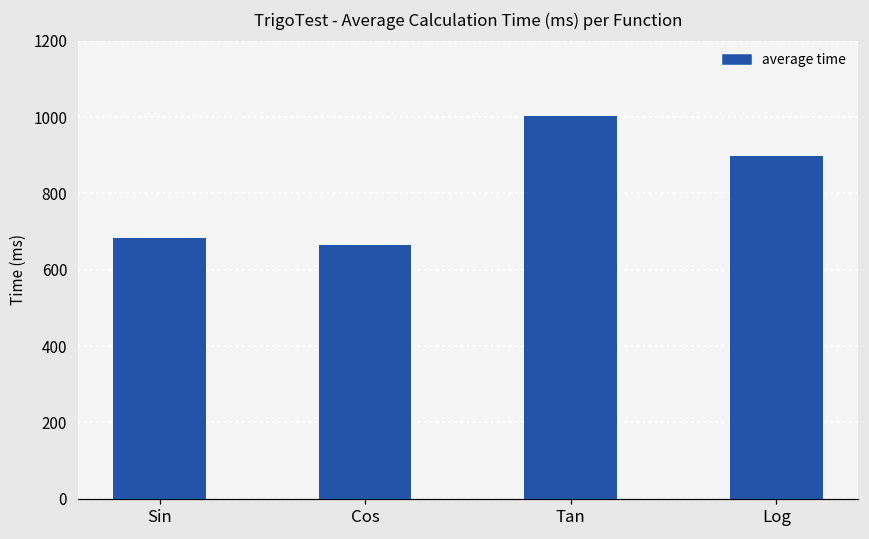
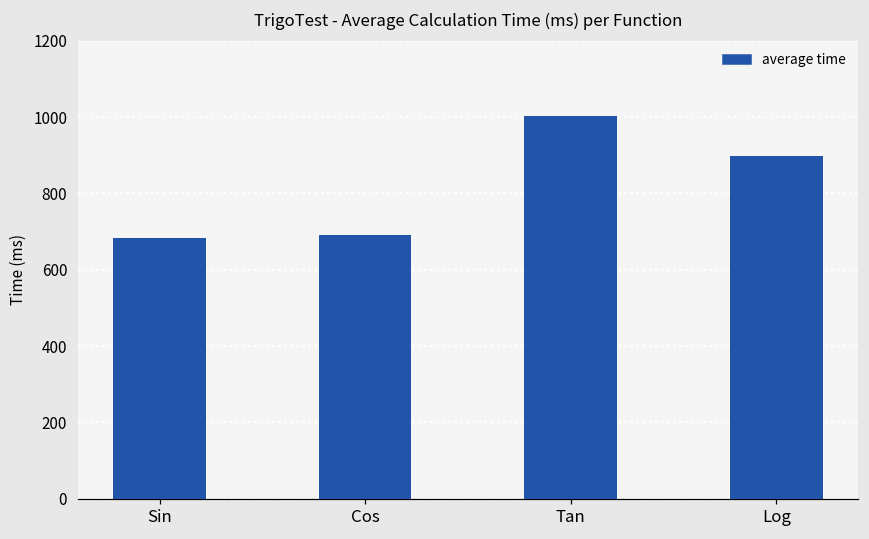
Cos: 670 -> 690
